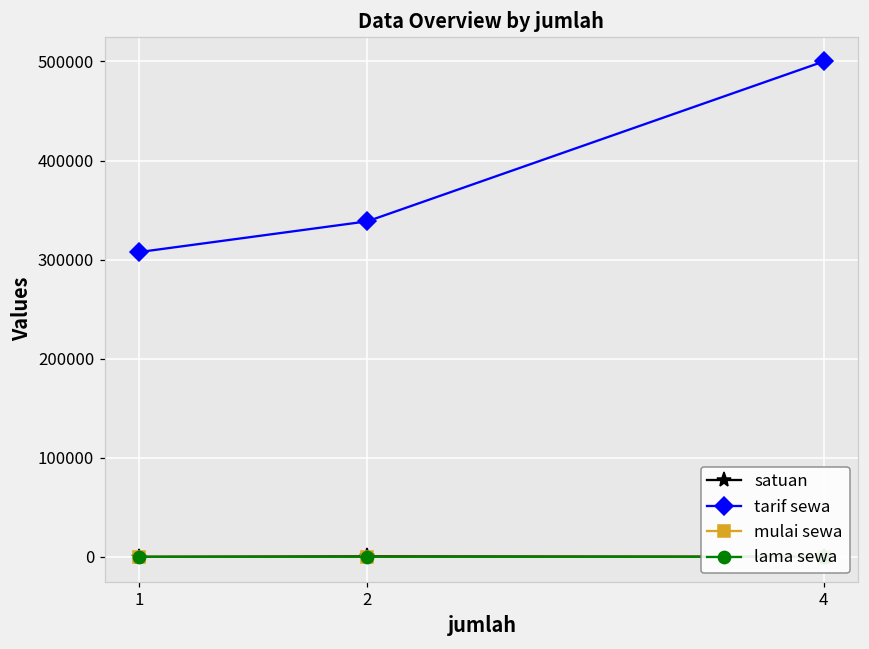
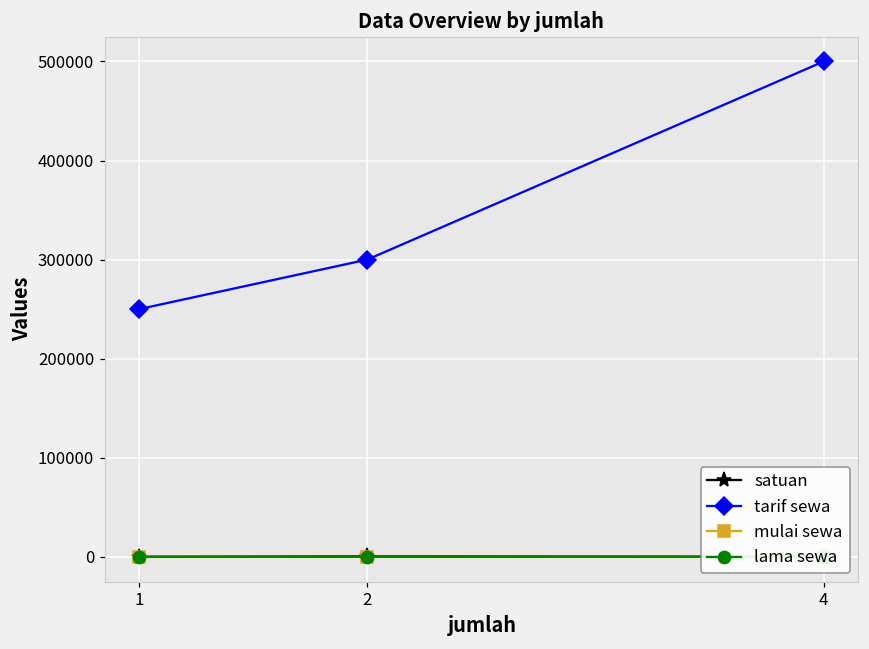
tarif sewa, 1: 310000 -> 250000
tarif sewa, 2: 340000 -> 300000
